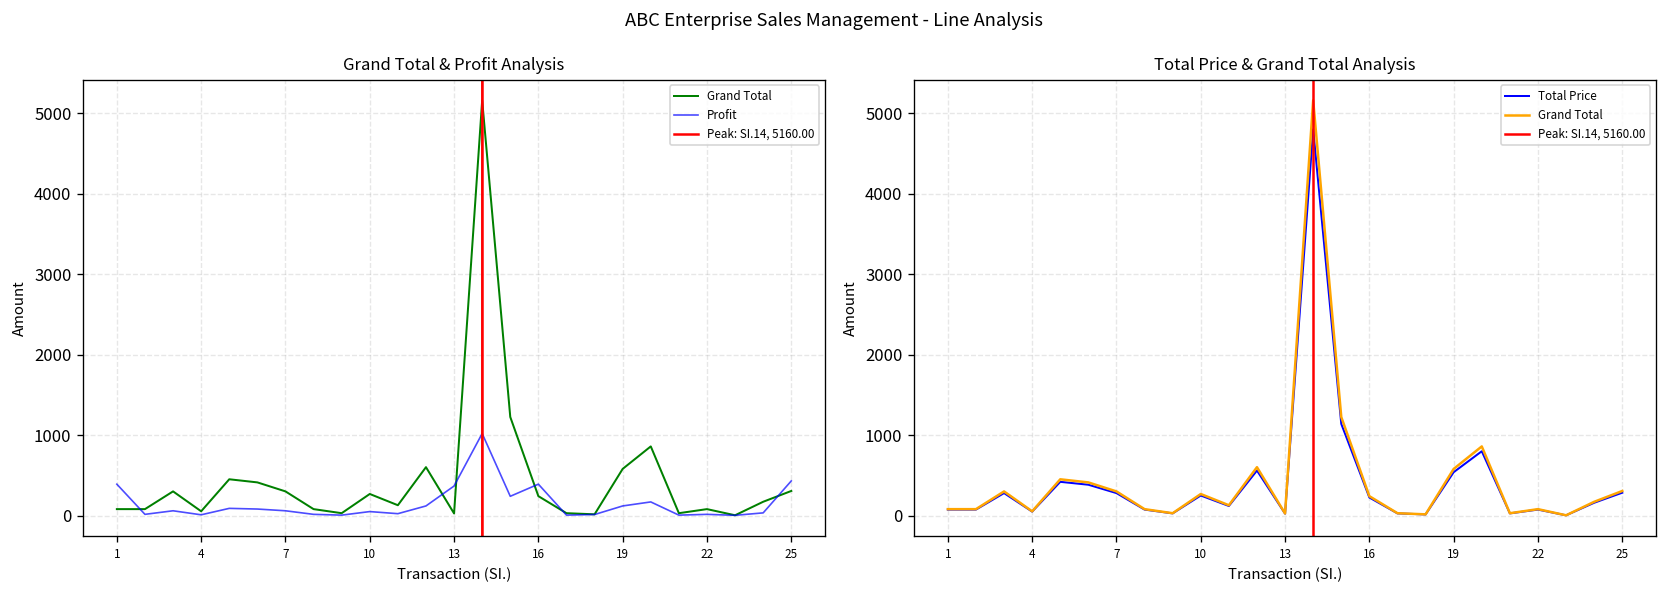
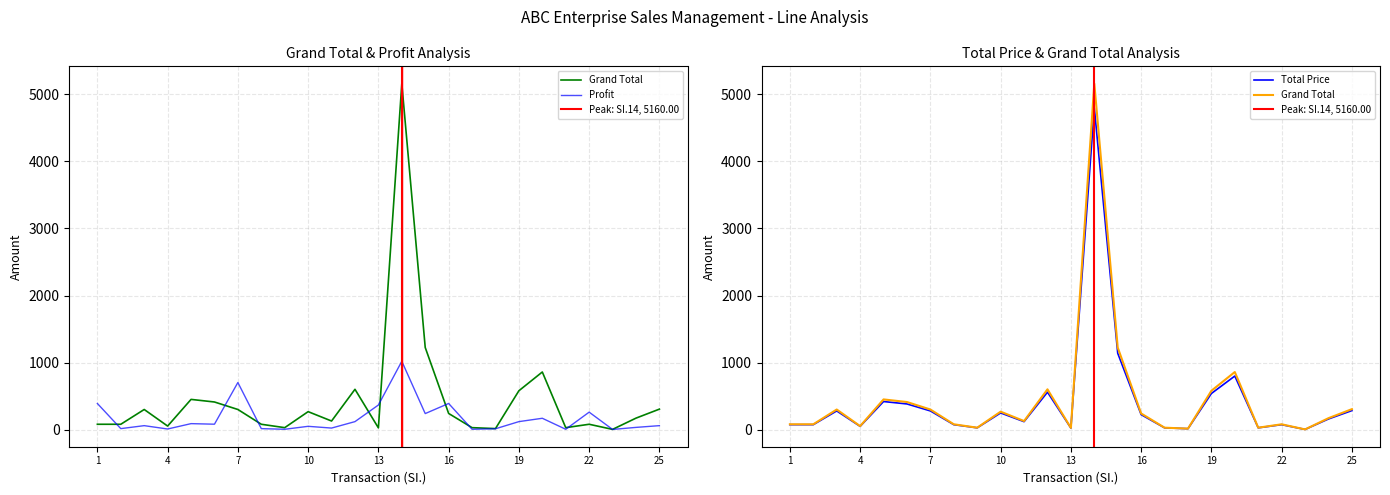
Grand Total & Profit Analysis, Profit, 7: 100 -> 700
Grand Total & Profit Analysis, Profit, 22: 0 -> 300
Grand Total & Profit Analysis, Profit, 25: 400 -> 100
